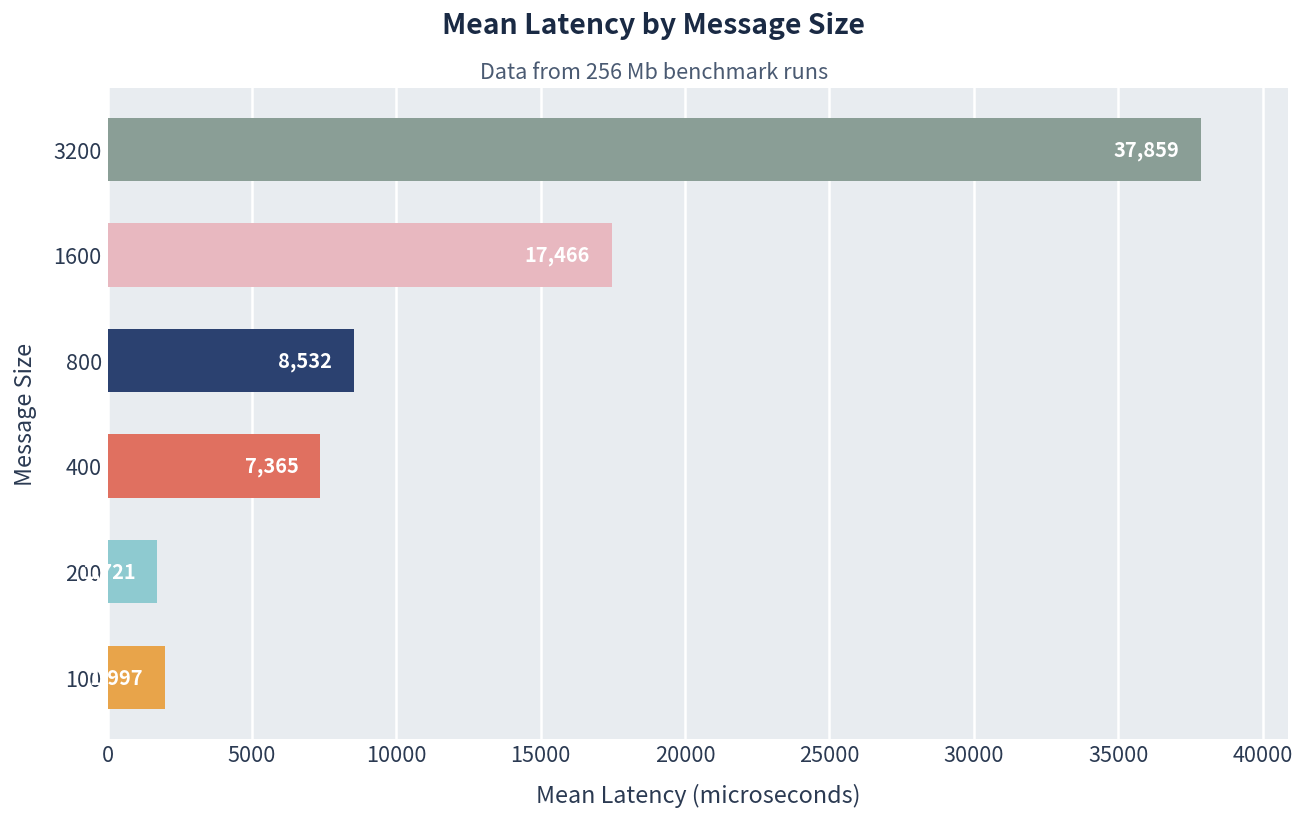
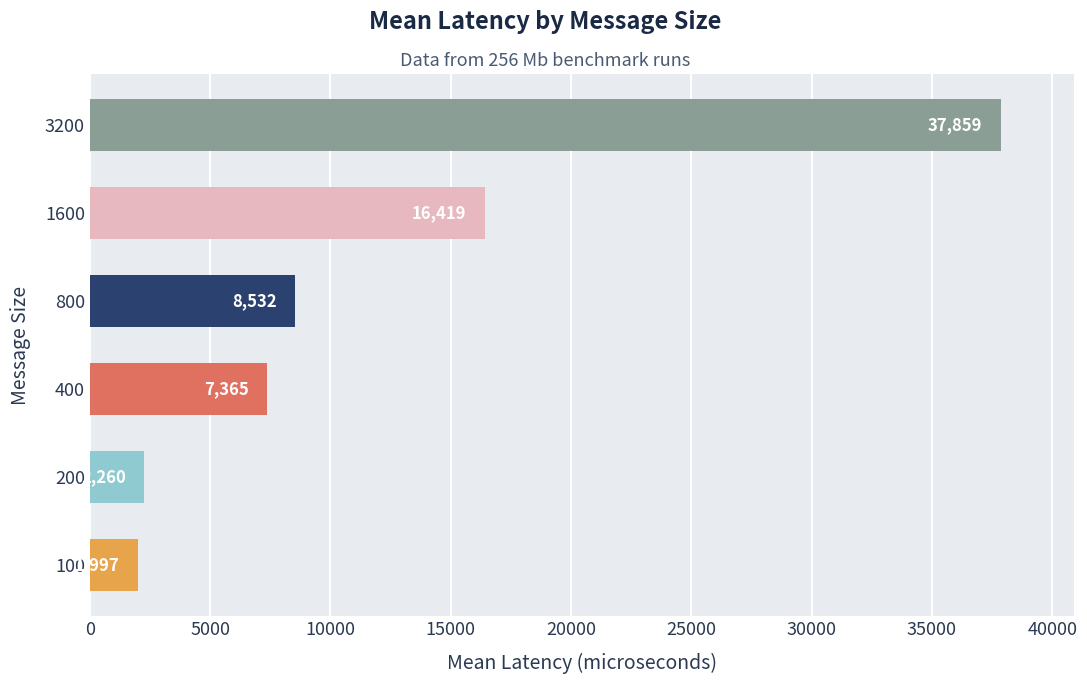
1600: 17,466 -> 16,419
200: 1,721 -> 2,260
